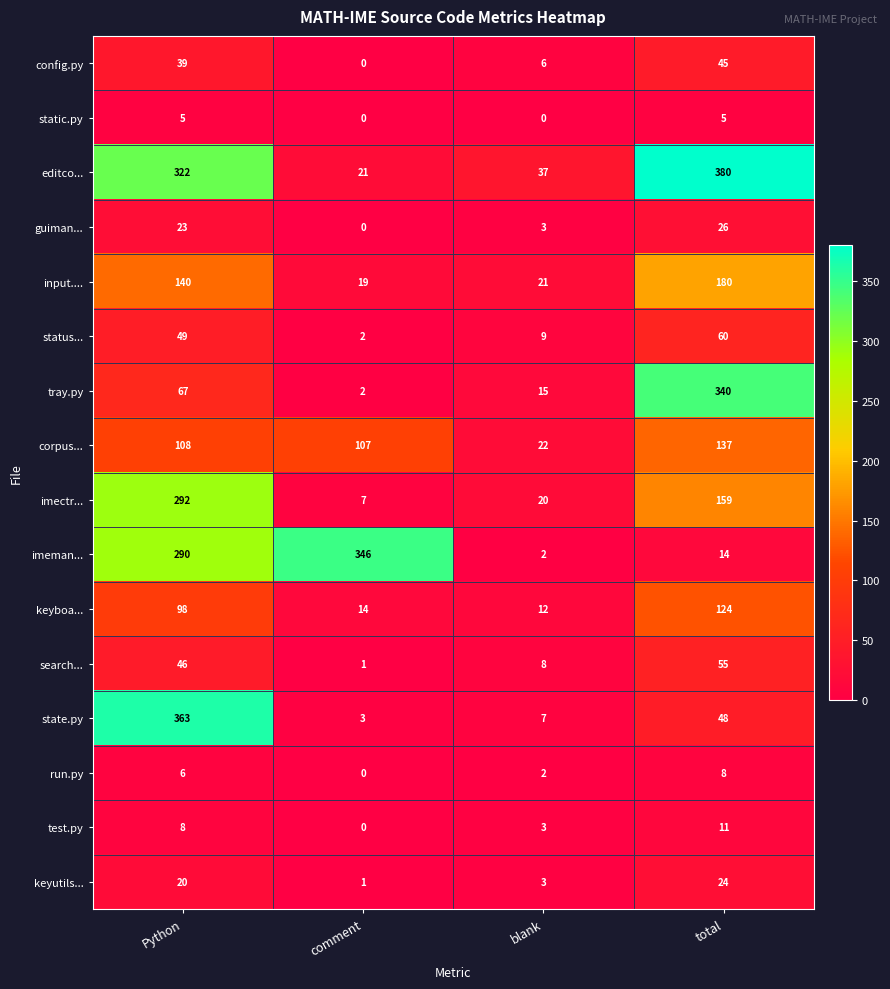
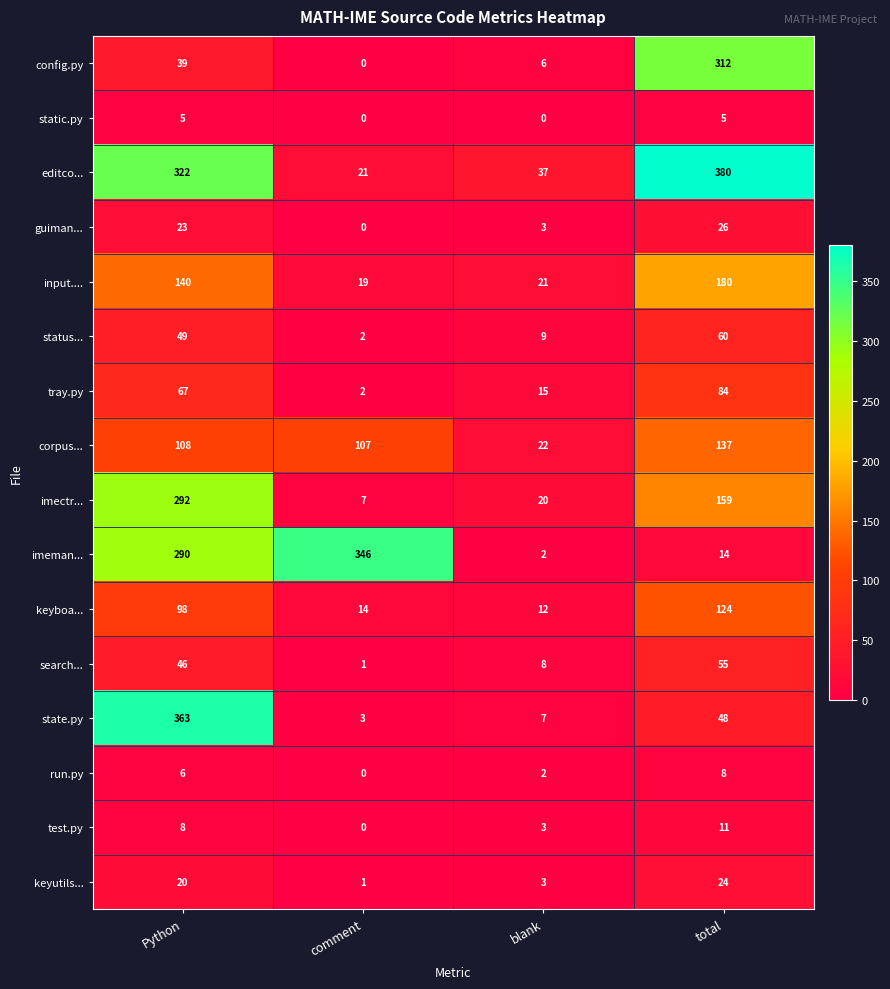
config.py, total: 45 -> 312
tray.py, total: 340 -> 84
